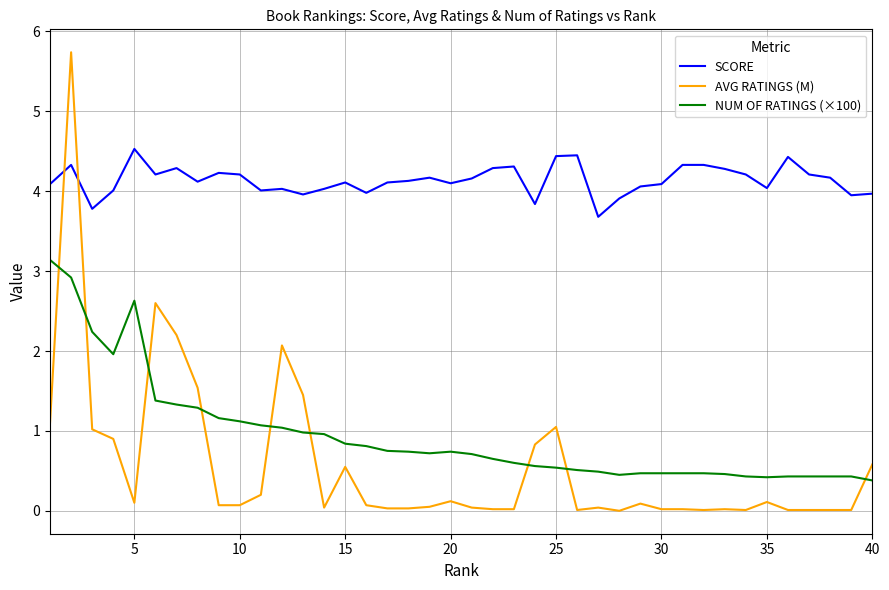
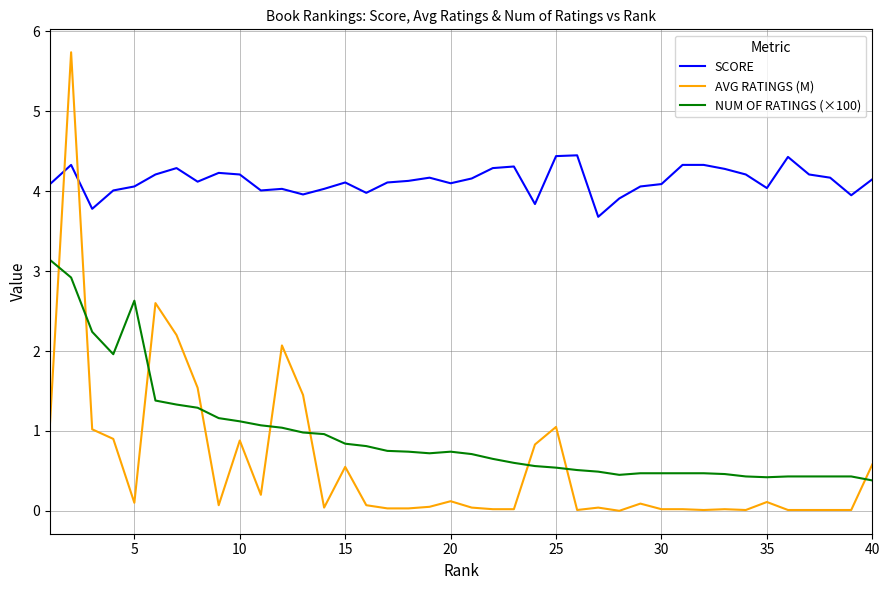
SCORE, 5: 4.5 -> 4.1
AVG RATINGS (M), 10: 0.1 -> 0.9
SCORE, 40: 4.0 -> 4.2
